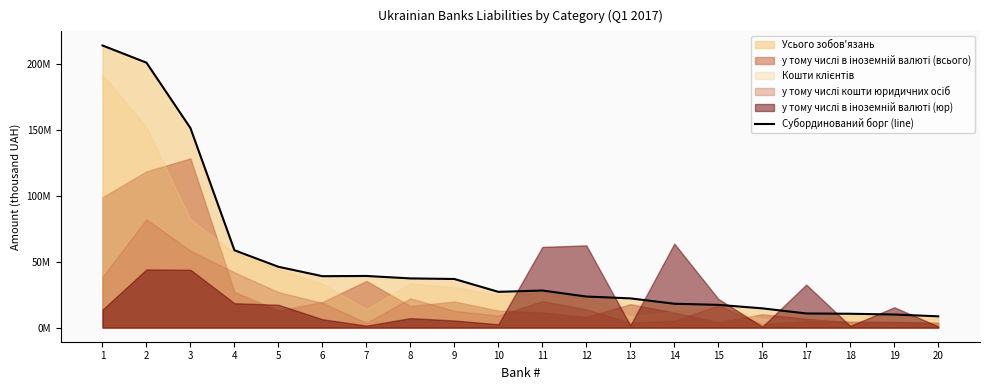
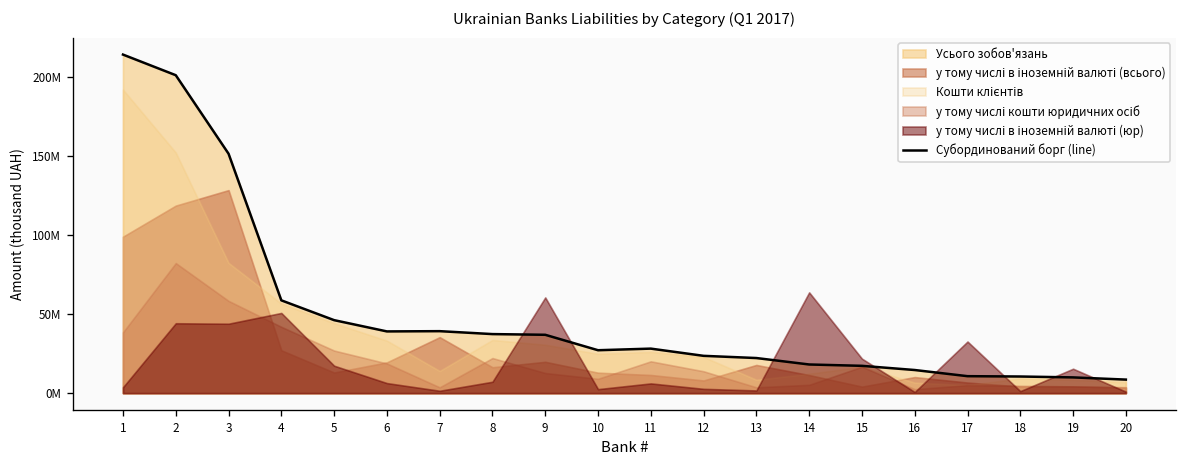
у тому числі в іноземній валюті (юр), 1: 14000000 -> 4000000
у тому числі в іноземній валюті (юр), 4: 19000000 -> 51000000
у тому числі в іноземній валюті (юр), 9: 5000000 -> 61000000
у тому числі в іноземній валюті (юр), 11: 61000000 -> 6000000
у тому числі в іноземній валюті (юр), 12: 62000000 -> 3000000
